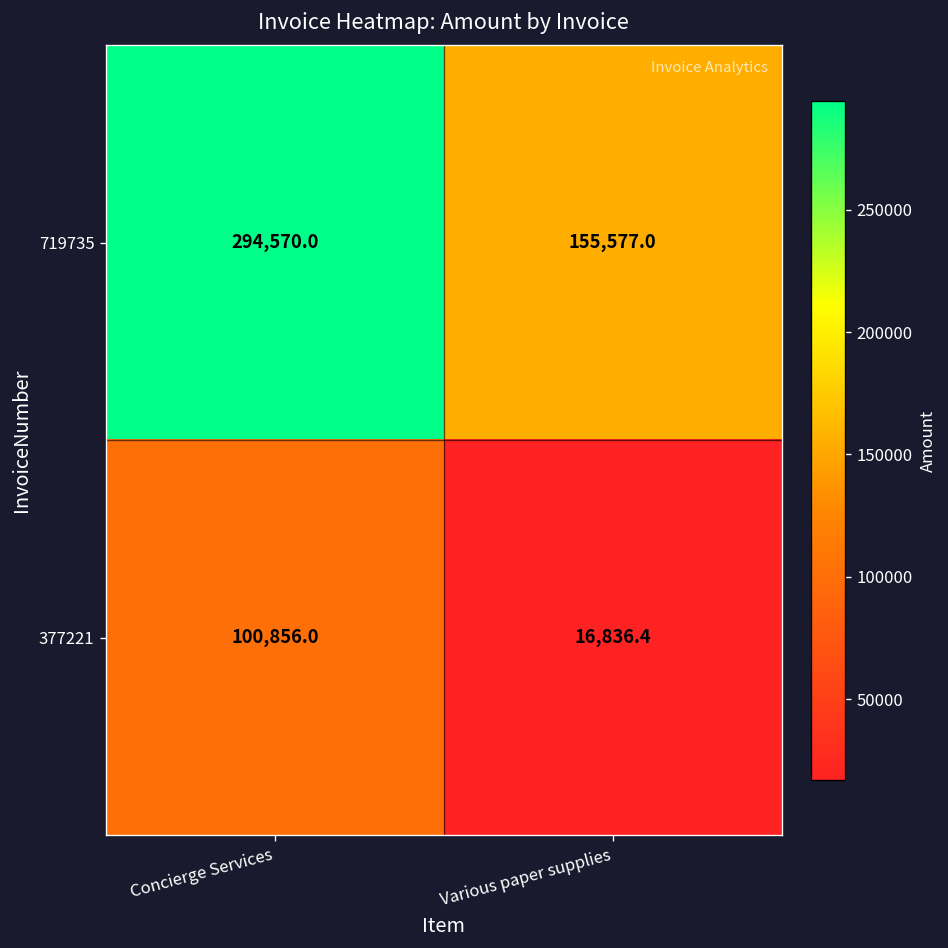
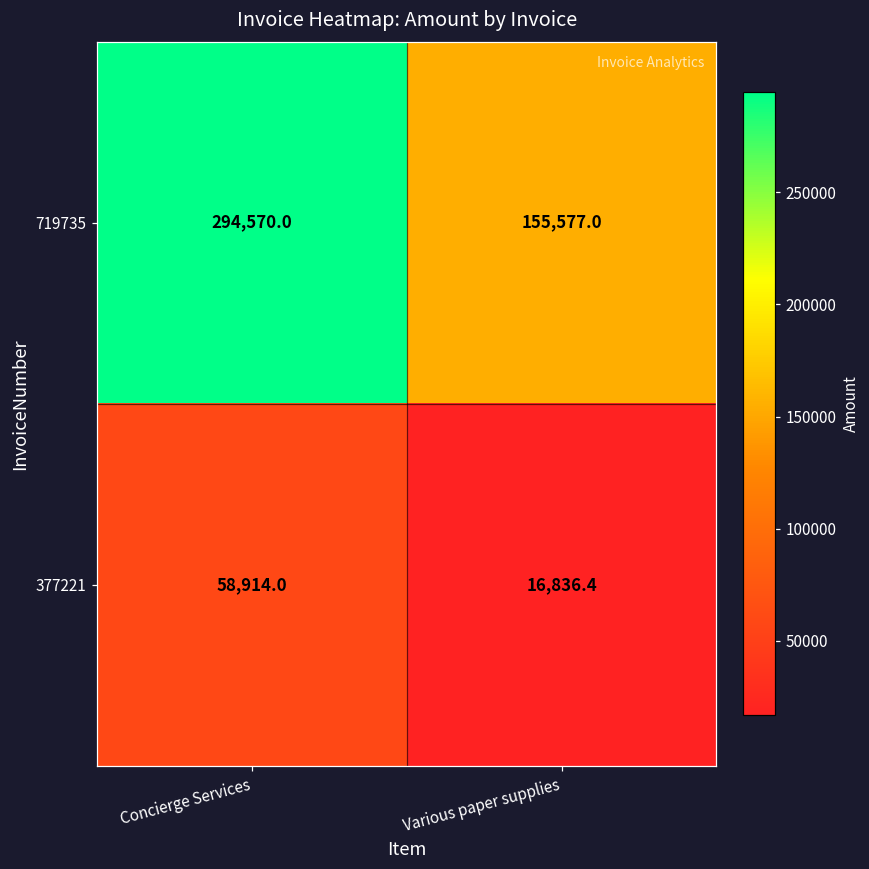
377221, Concierge Services: 100,856.0 -> 58,914.0
